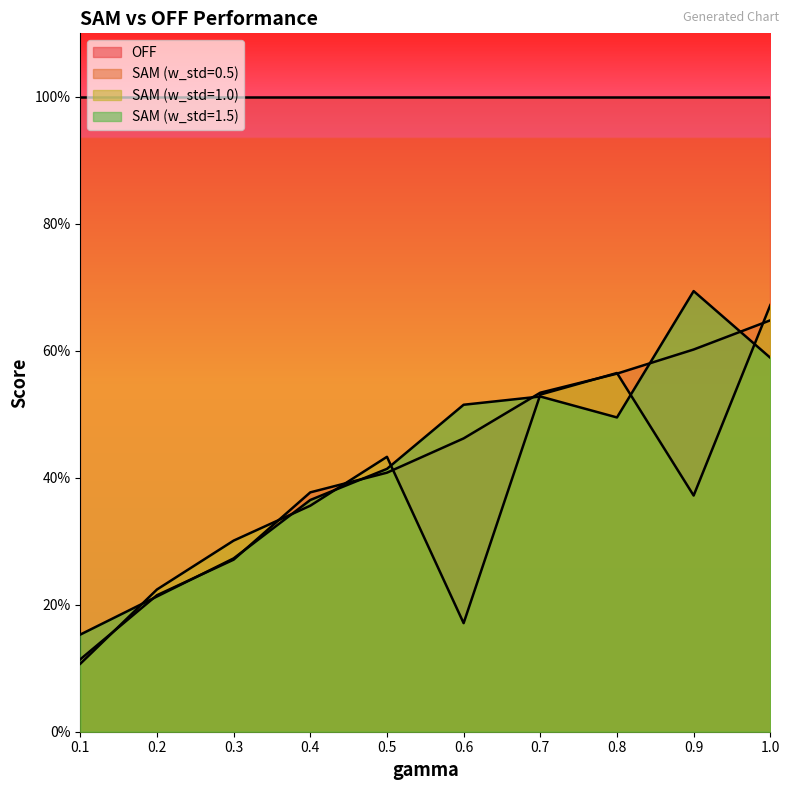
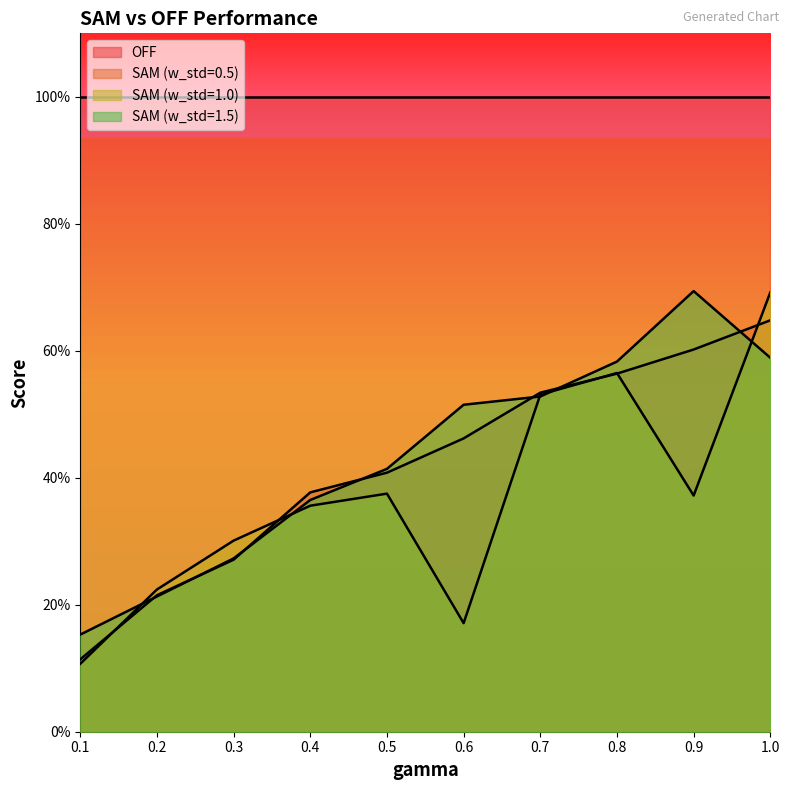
SAM (w_std=1.0), 0.5: 43% -> 38%
SAM (w_std=1.5), 0.8: 50% -> 58%
SAM (w_std=1.0), 1.0: 67% -> 69%
